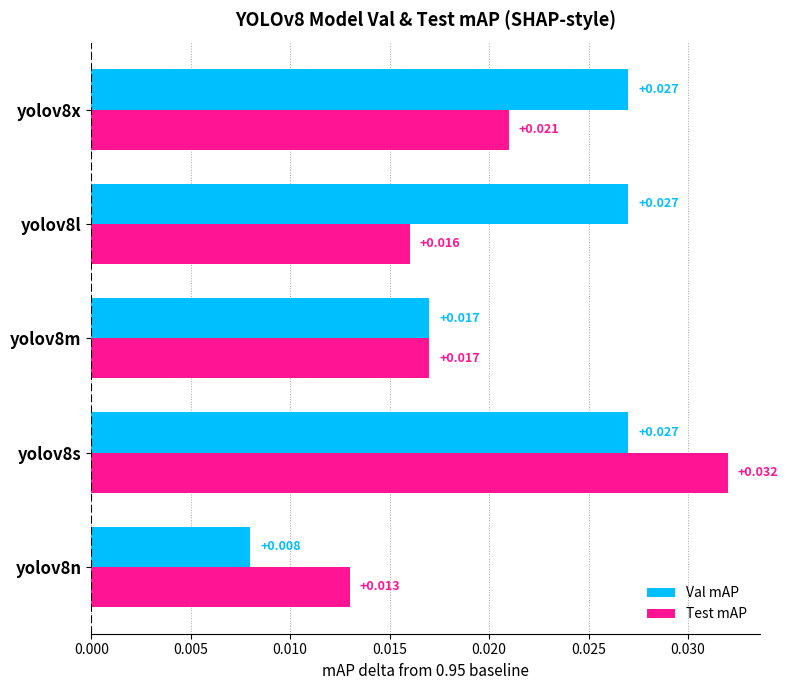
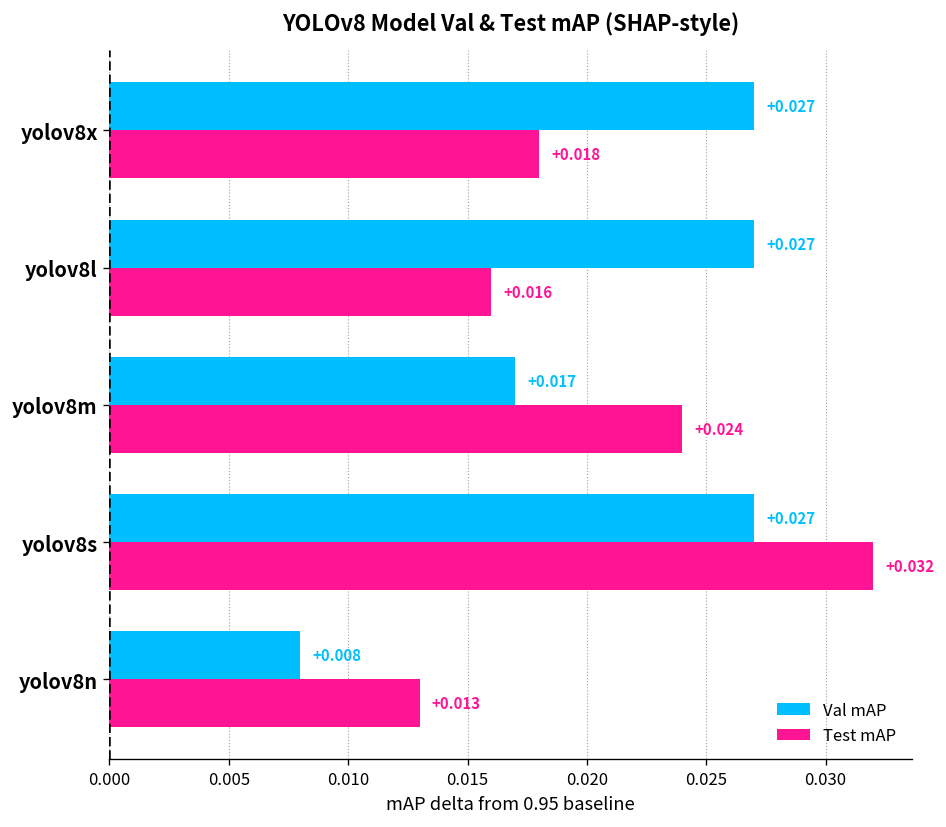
Test mAP, yolov8x: +0.021 -> +0.018
Test mAP, yolov8m: +0.017 -> +0.024
